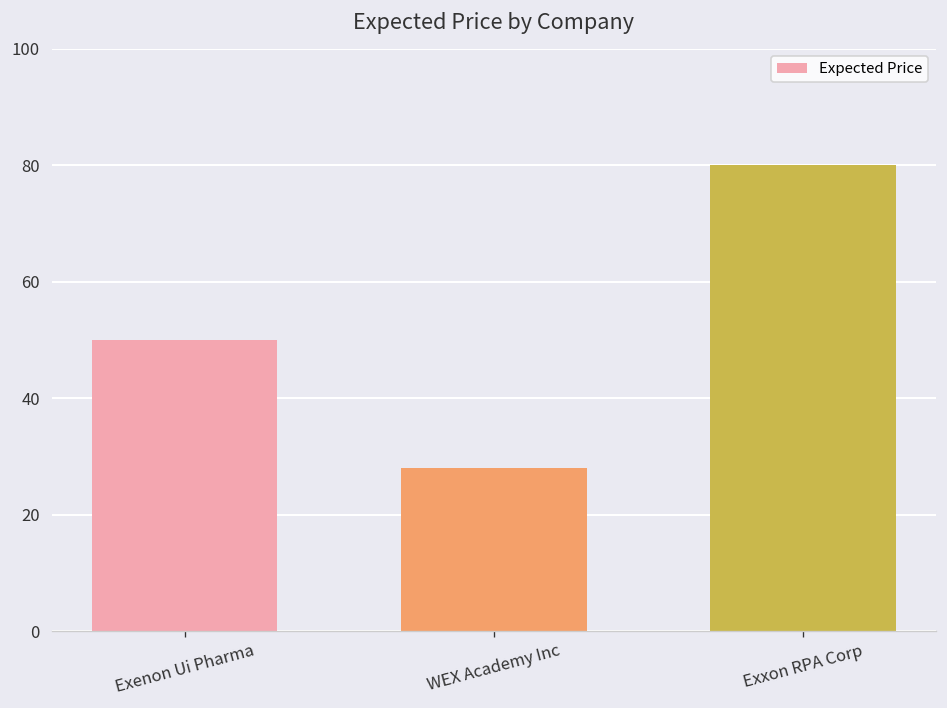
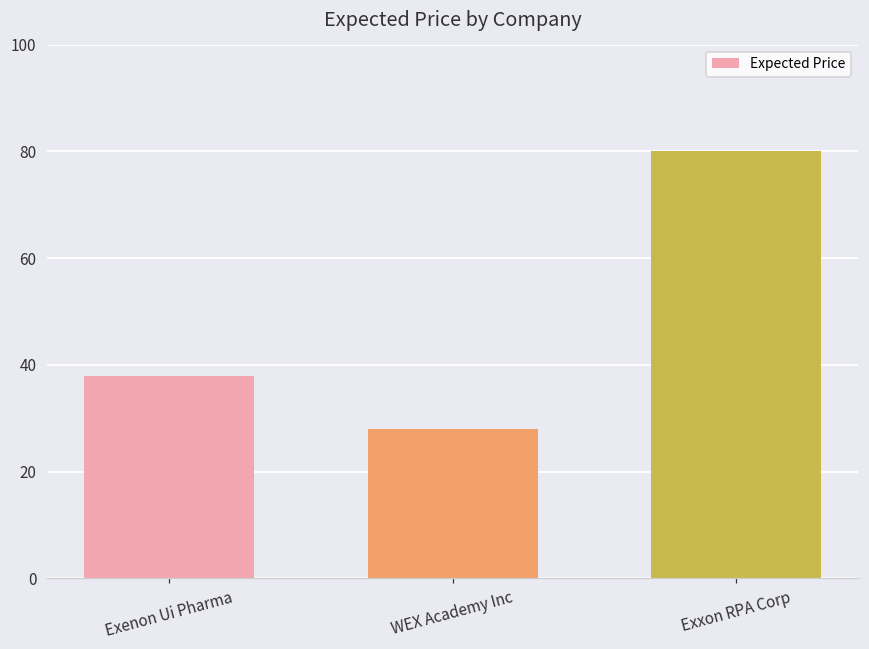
Exenon Ui Pharma: 50 -> 38
